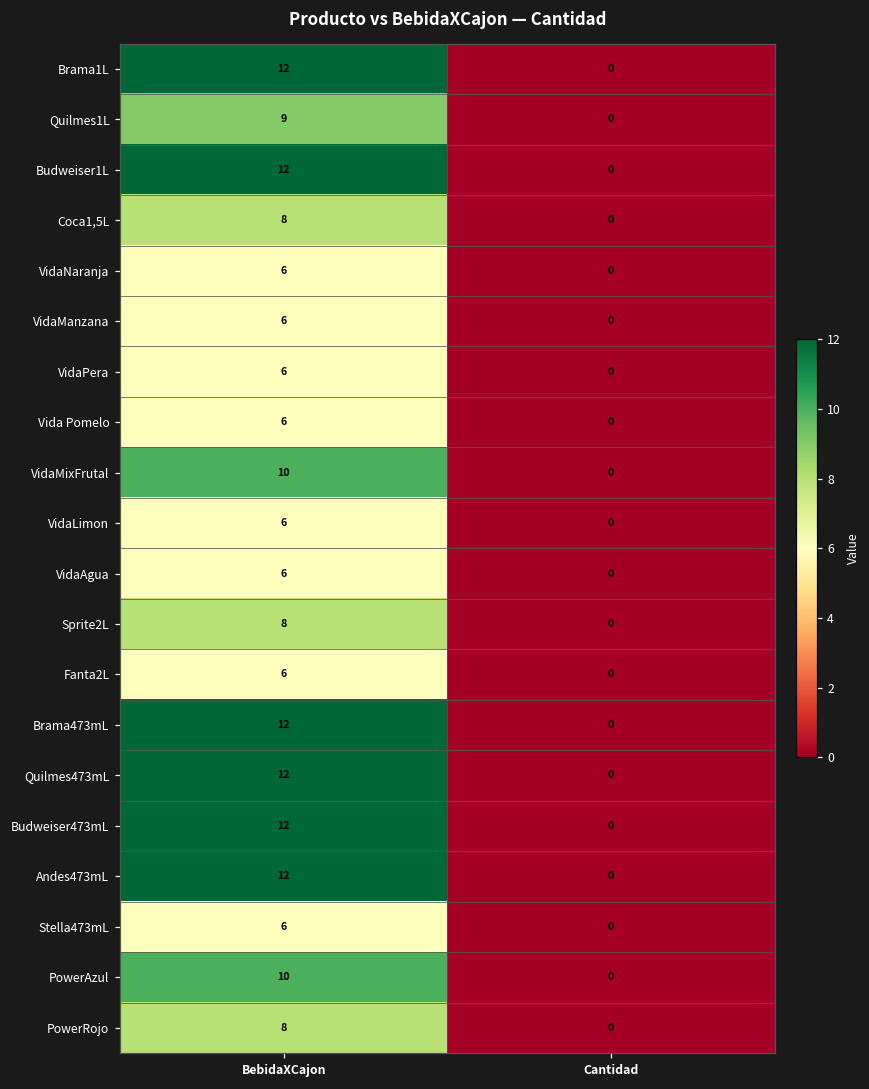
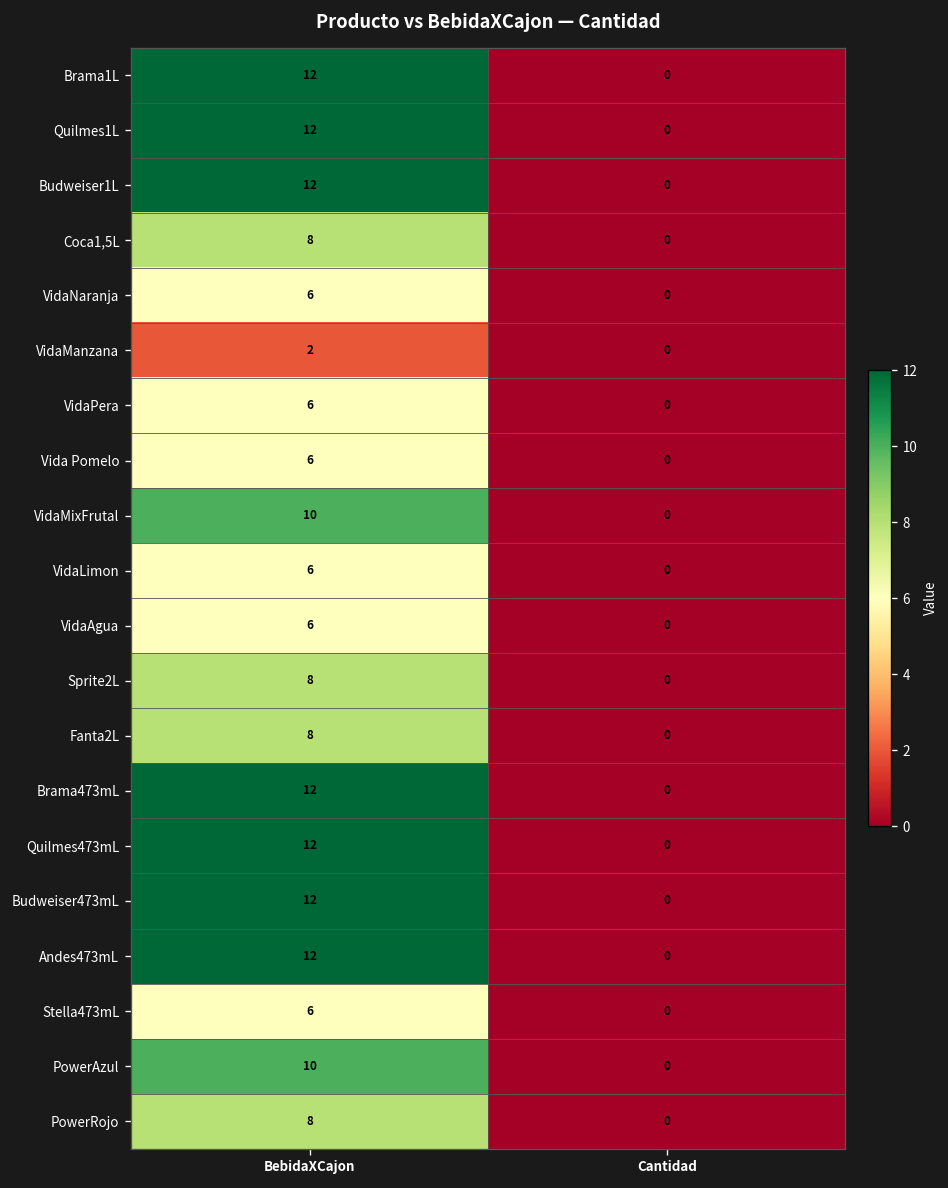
Quilmes1L, BebidaXCajon: 9 -> 12
VidaManzana, BebidaXCajon: 6 -> 2
Fanta2L, BebidaXCajon: 6 -> 8
